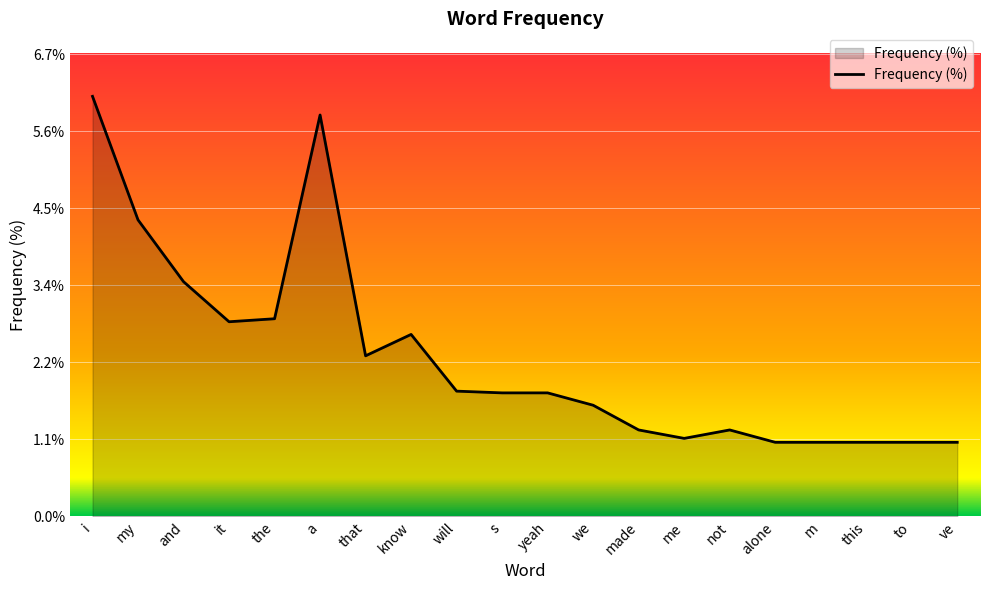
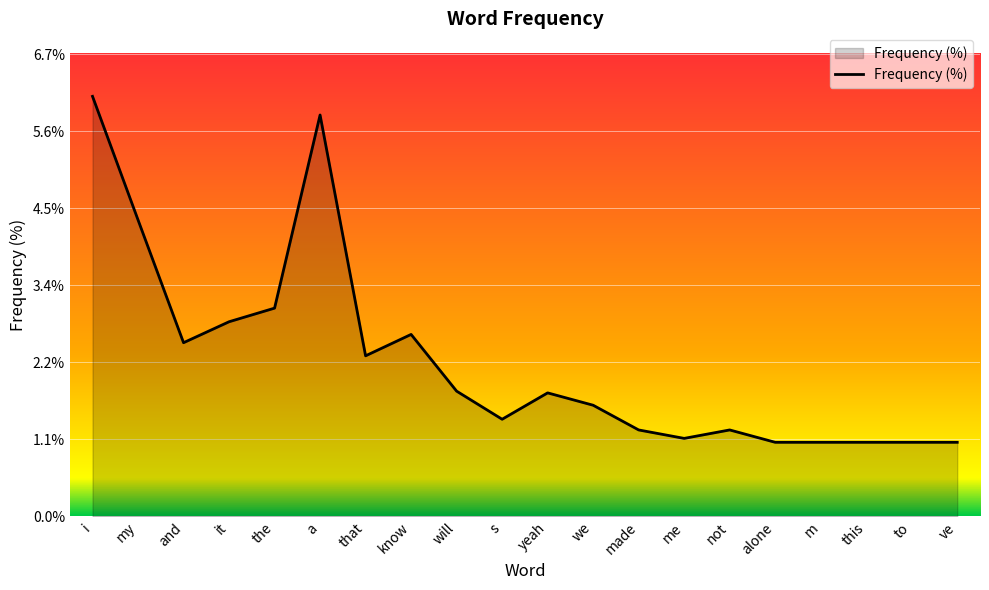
and: 3.4% -> 2.5%
the: 2.9% -> 3.0%
s: 1.8% -> 1.4%
